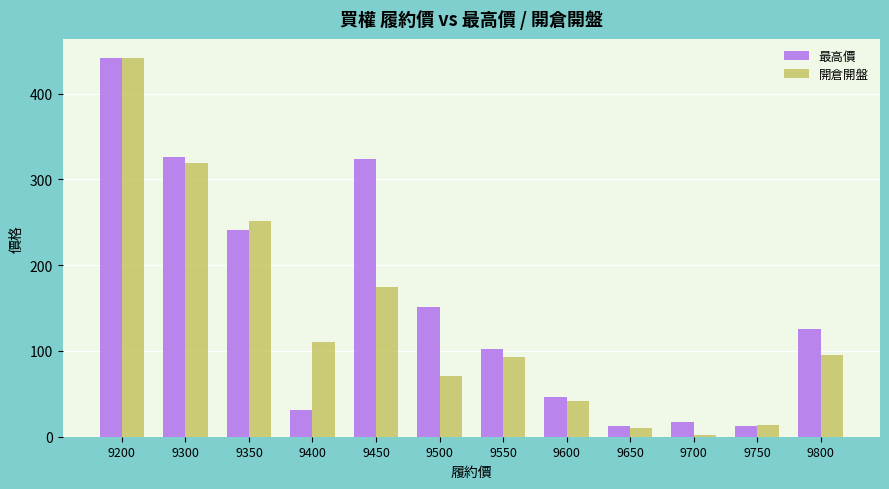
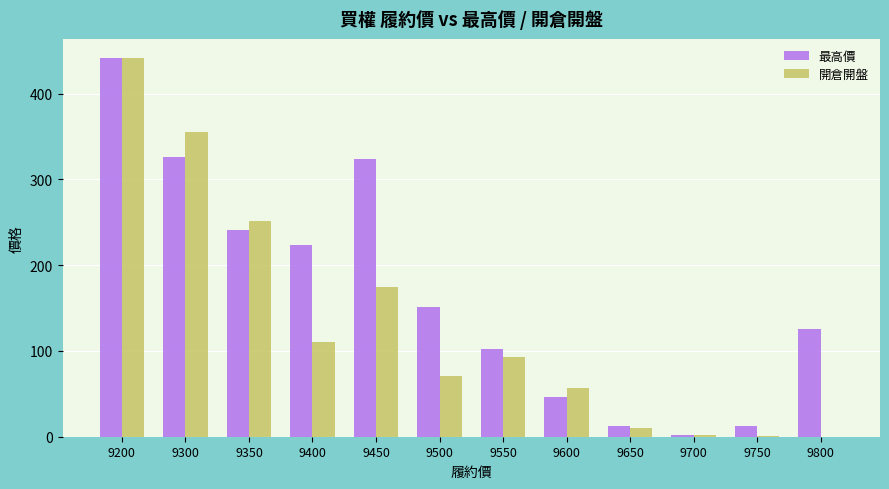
開倉開盤, 9300: 320 -> 360
最高價, 9400: 30 -> 220
開倉開盤, 9600: 40 -> 60
最高價, 9700: 20 -> 0
開倉開盤, 9750: 10 -> 0
開倉開盤, 9800: 90 -> 0
